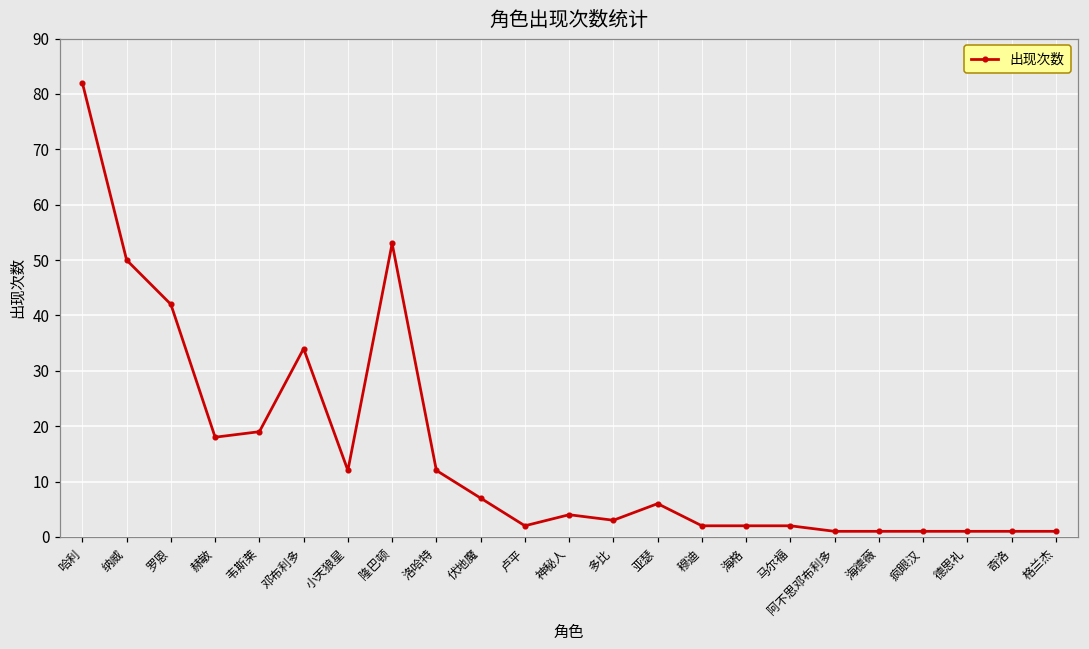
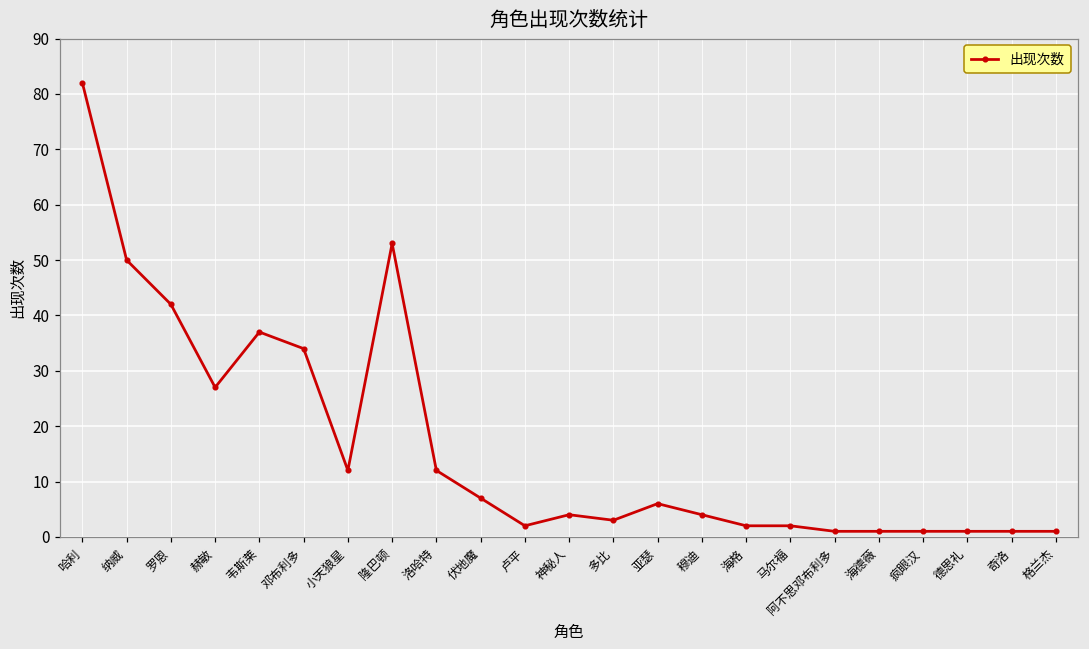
赫敏: 18 -> 27
韦斯莱: 19 -> 37
穆迪: 2 -> 4
